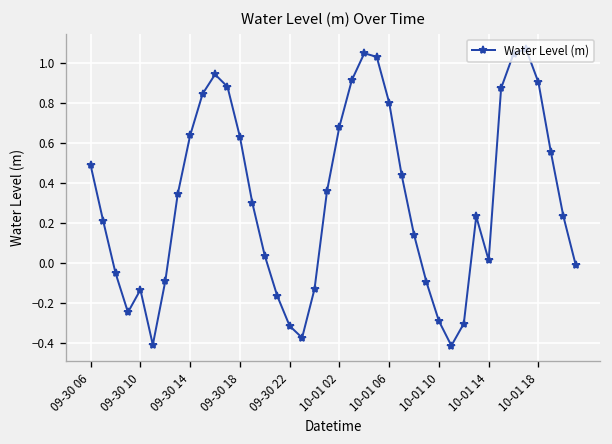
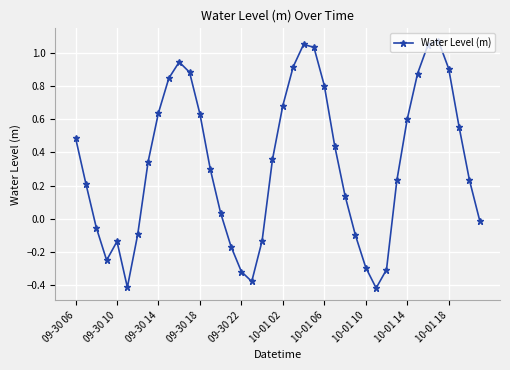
10-01 14: 0.01 -> 0.60
